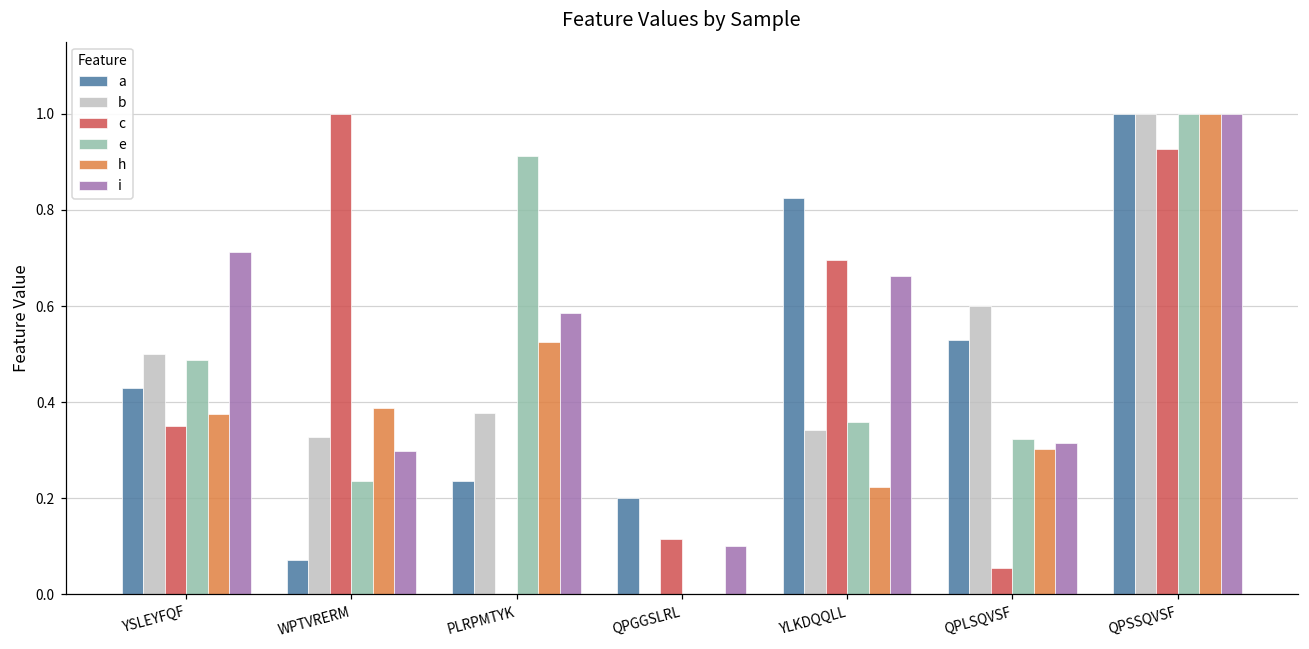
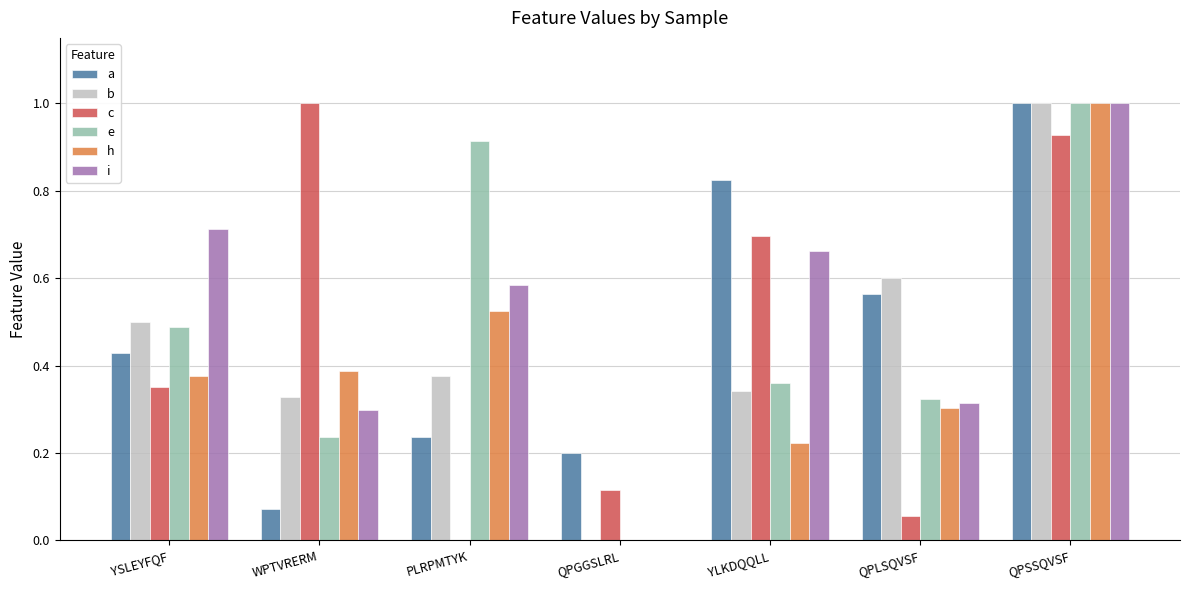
i, QPGGSLRL: 0.1 -> 0.0
a, QPLSQVSF: 0.53 -> 0.56
